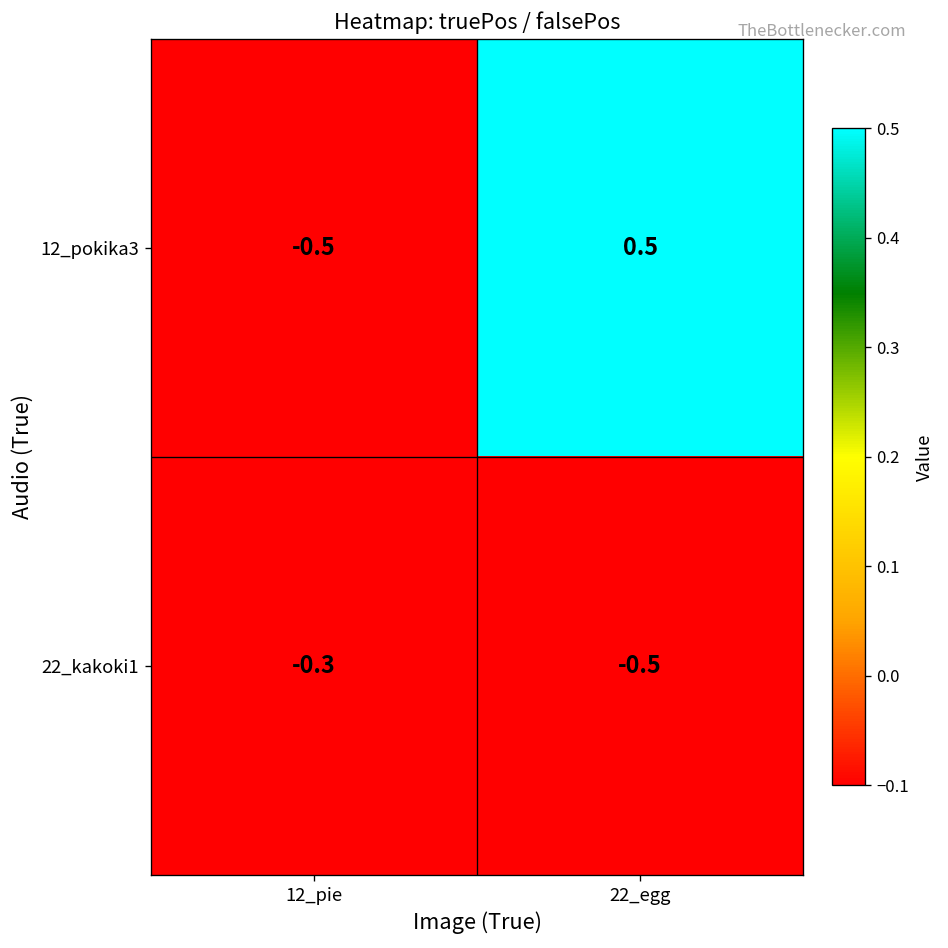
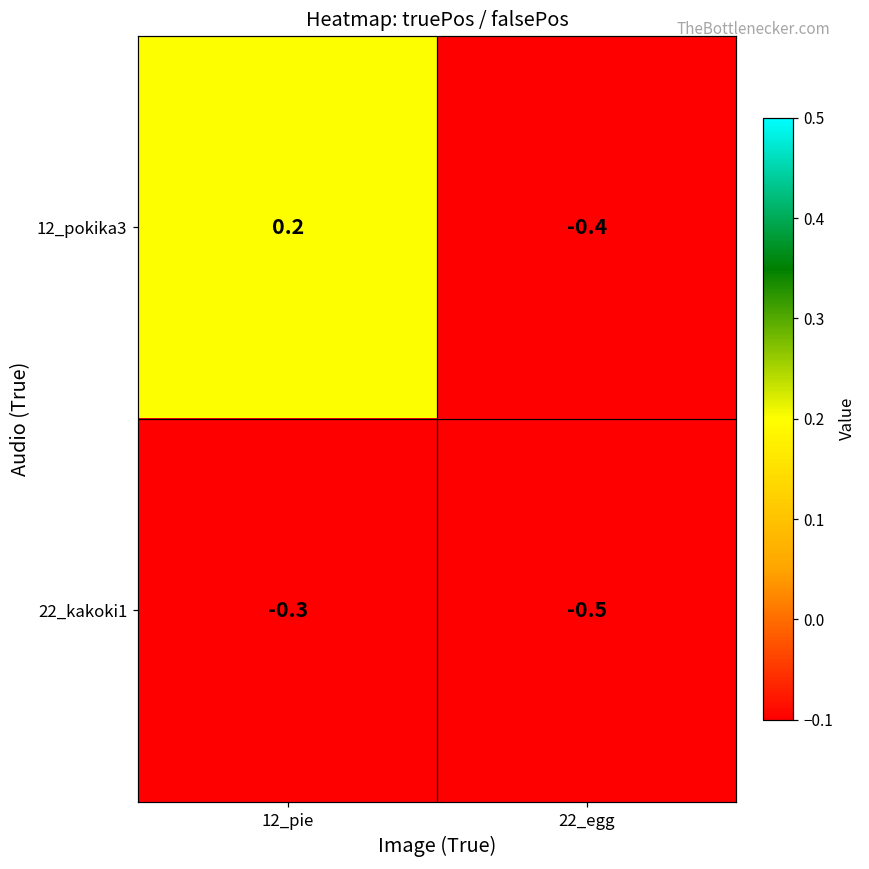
12_pokika3, 12_pie: -0.5 -> 0.2
12_pokika3, 22_egg: 0.5 -> -0.4
